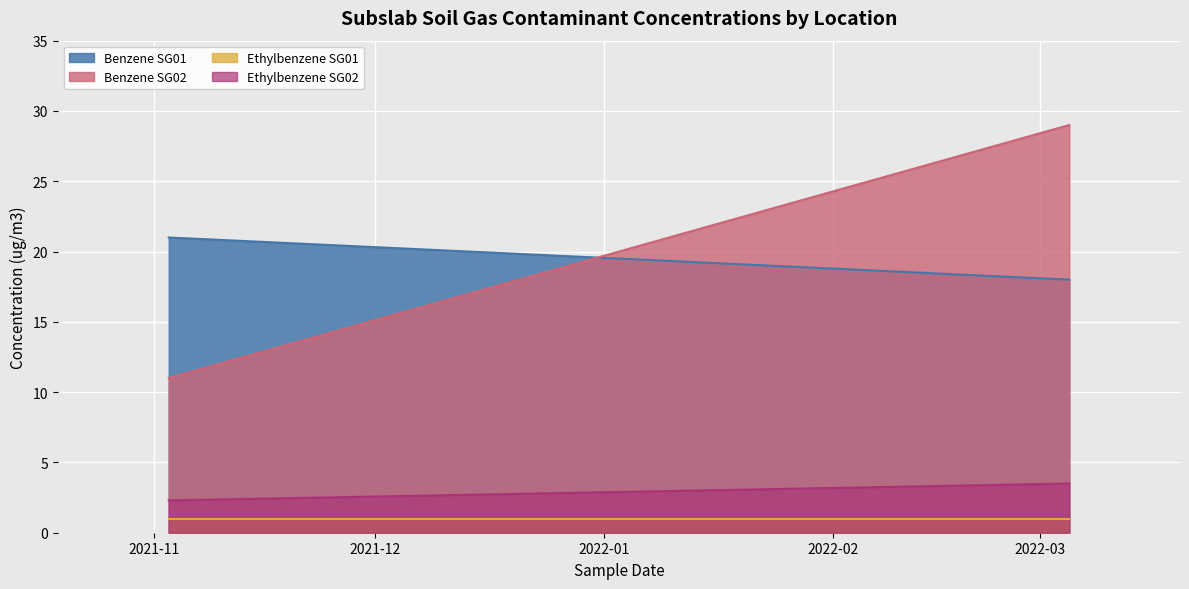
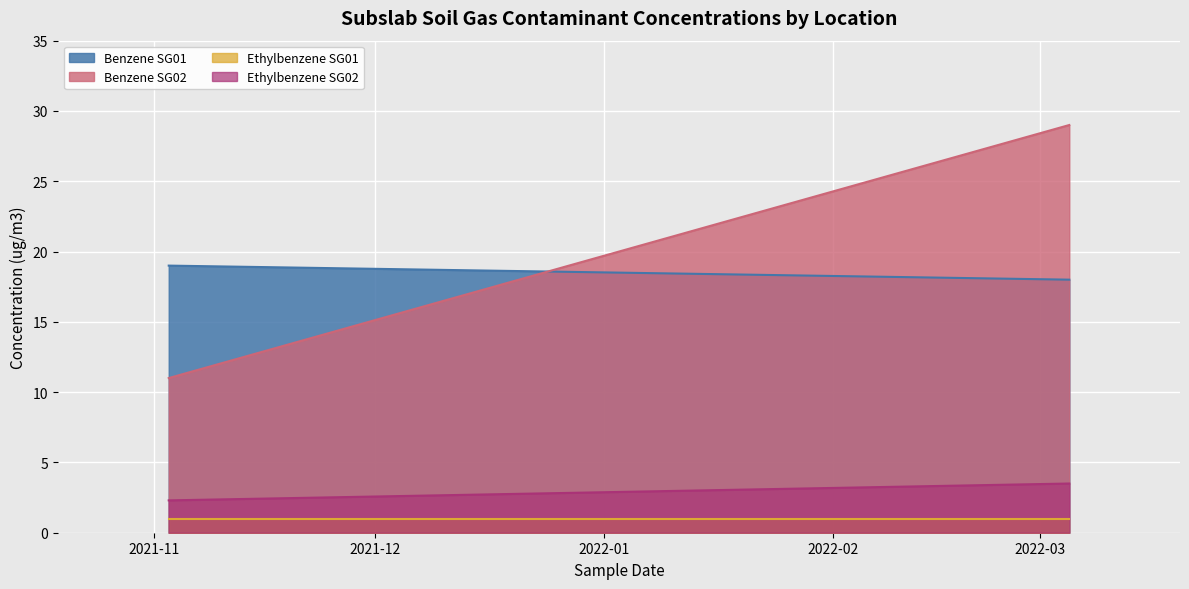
Benzene SG01, 2021-11: 21 -> 19
